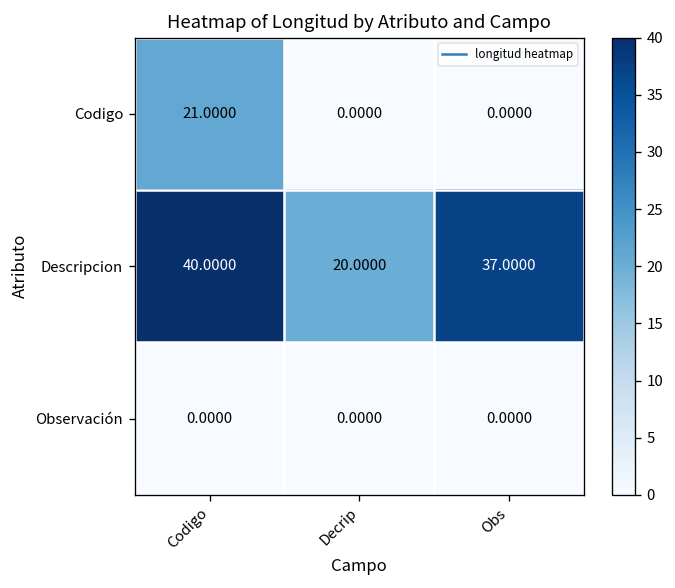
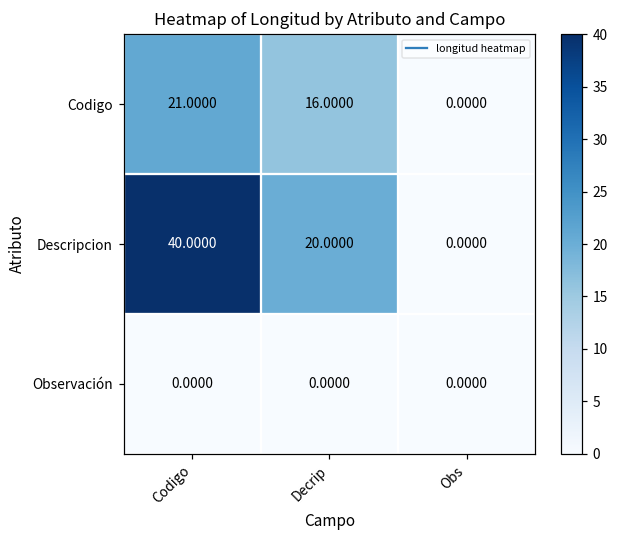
Codigo, Decrip: 0.0000 -> 16.0000
Descripcion, Obs: 37.0000 -> 0.0000
